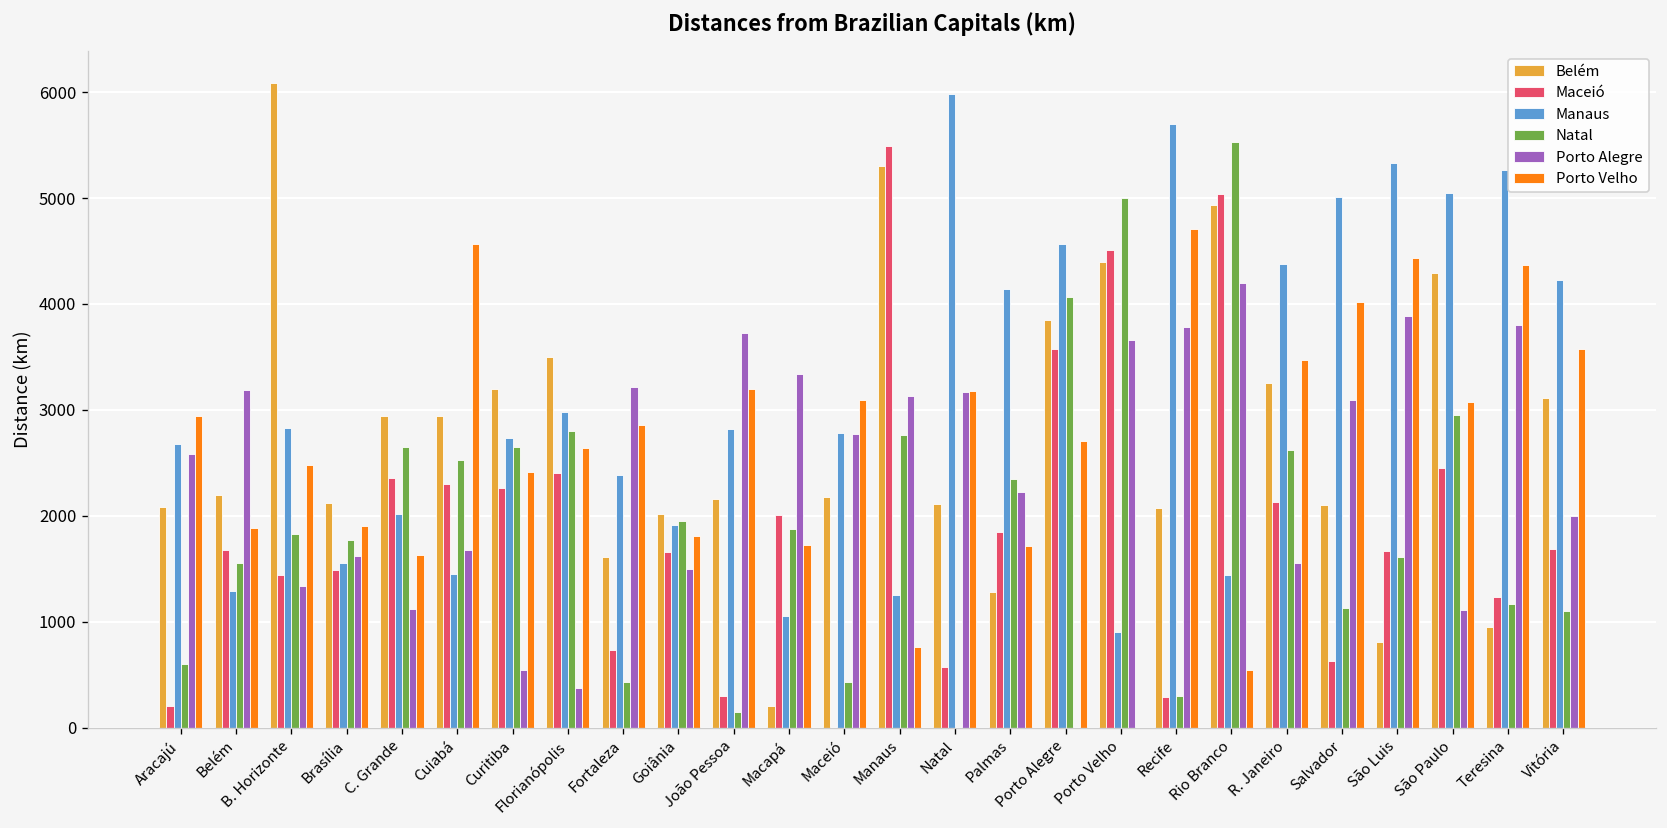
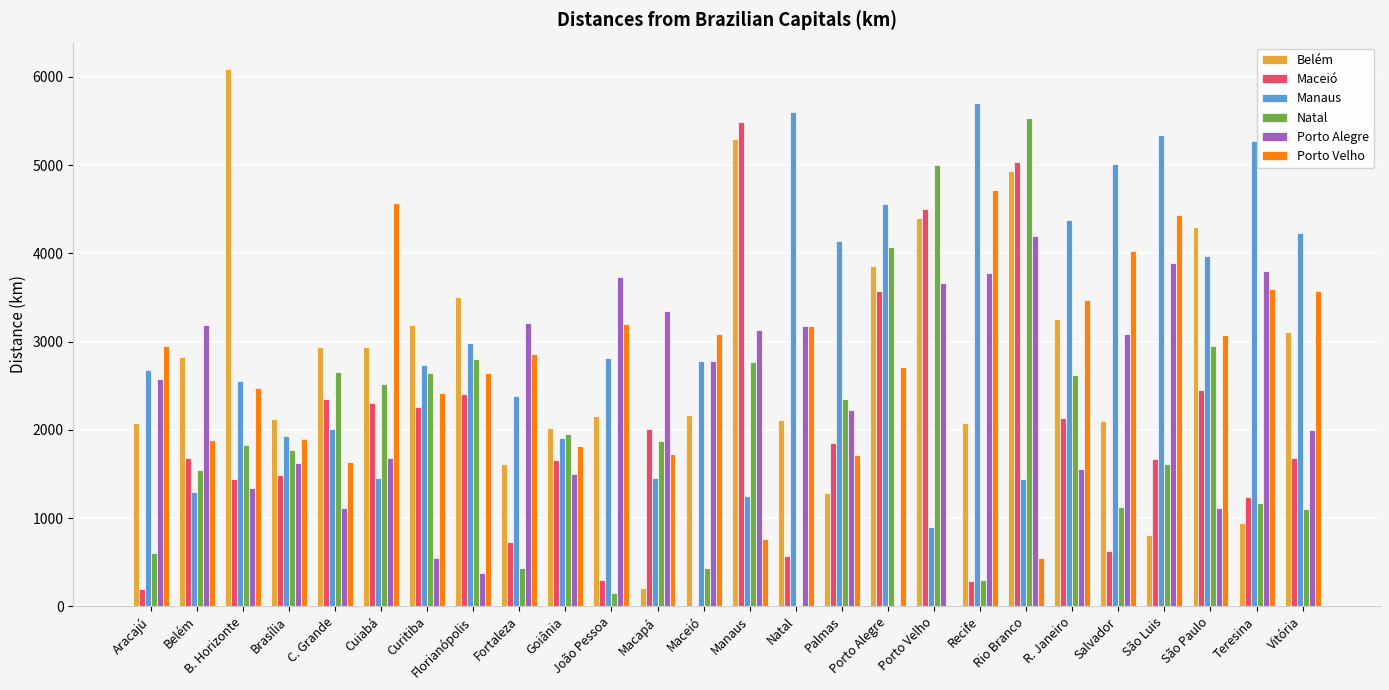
Belém, Belém: 2200 -> 2800
Manaus, B. Horizonte: 2800 -> 2600
Manaus, Brasília: 1600 -> 1900
Manaus, Macapá: 1100 -> 1500
Manaus, Natal: 6000 -> 5600
Manaus, São Paulo: 5000 -> 4000
Porto Velho, Teresina: 4400 -> 3600
